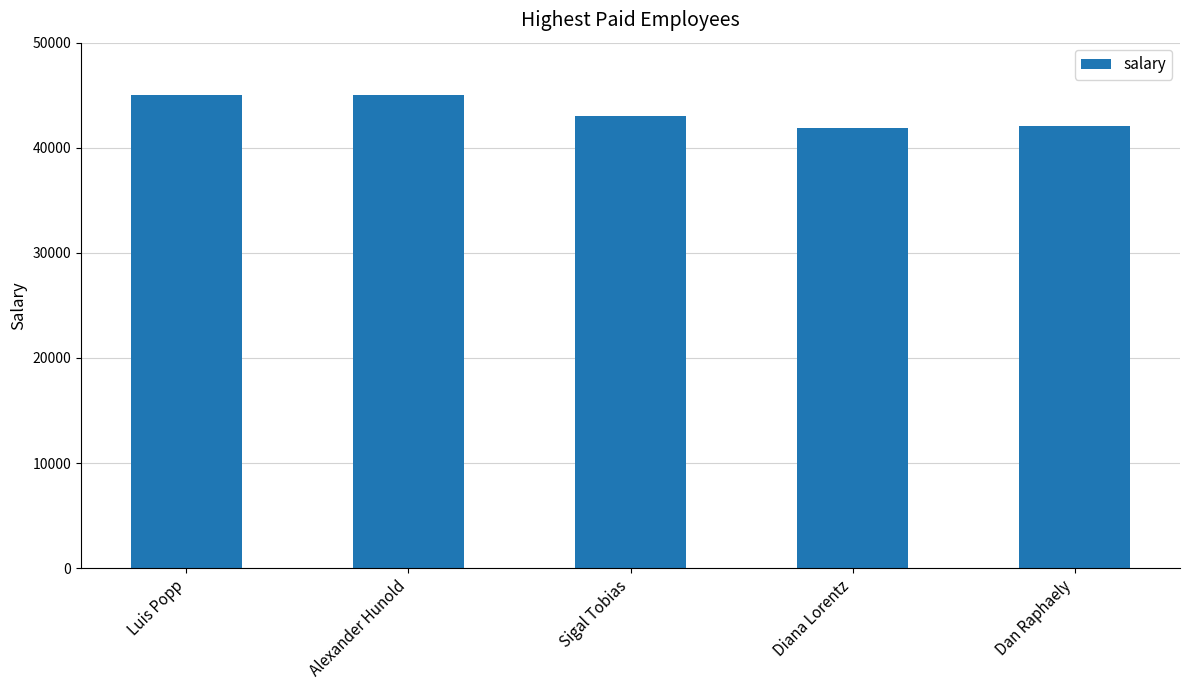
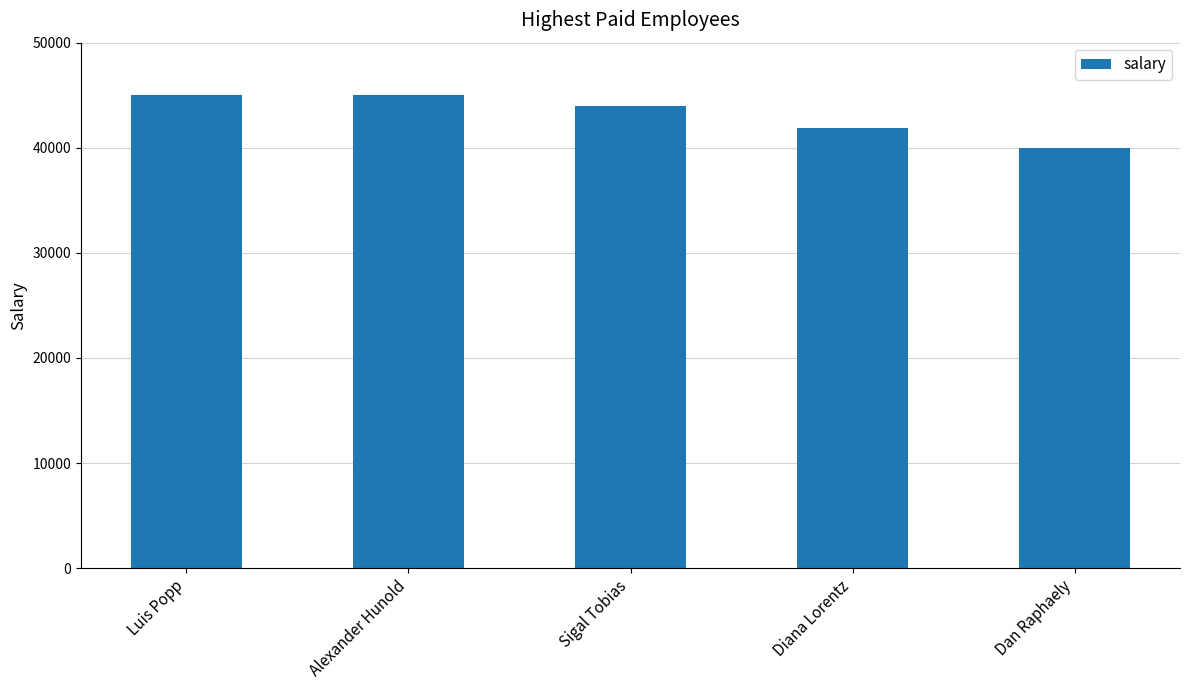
Sigal Tobias: 43000 -> 44000
Dan Raphaely: 42100 -> 40000
